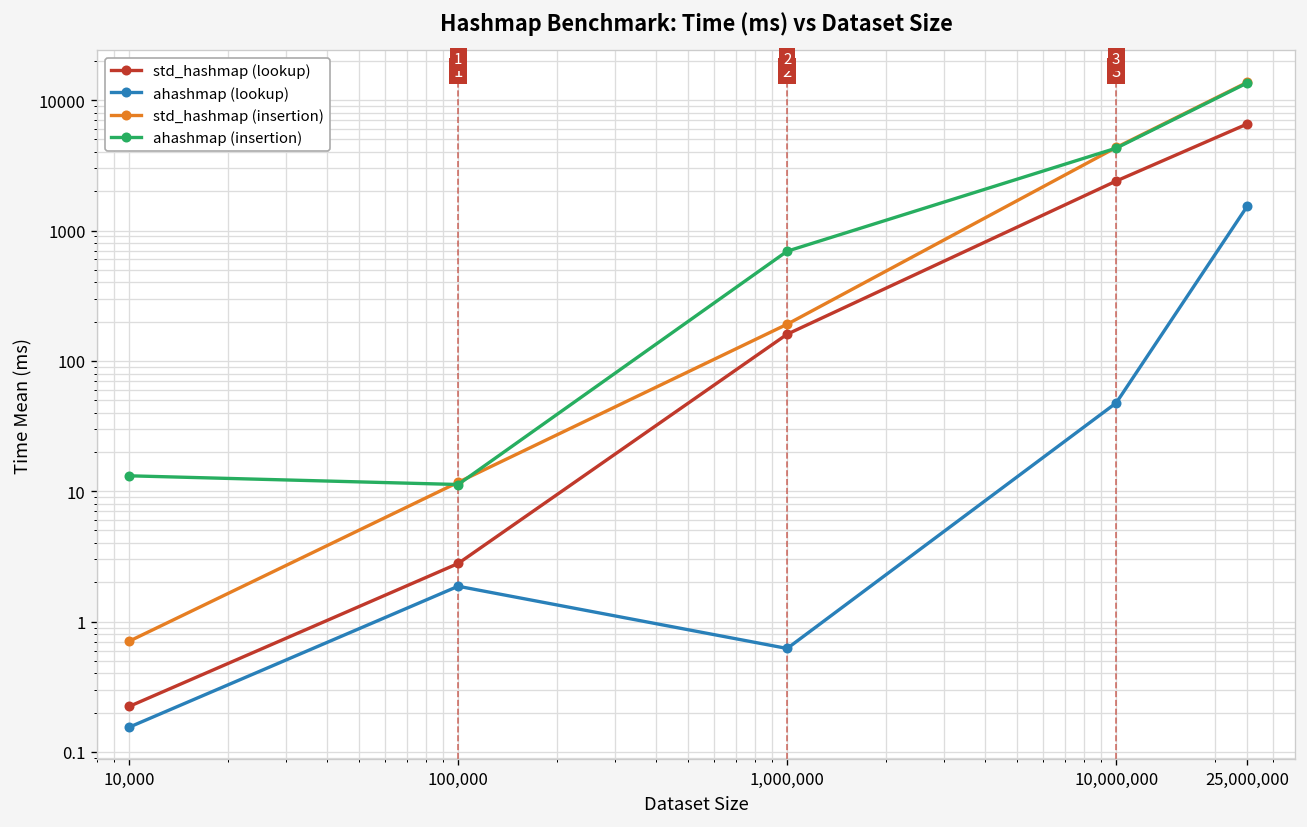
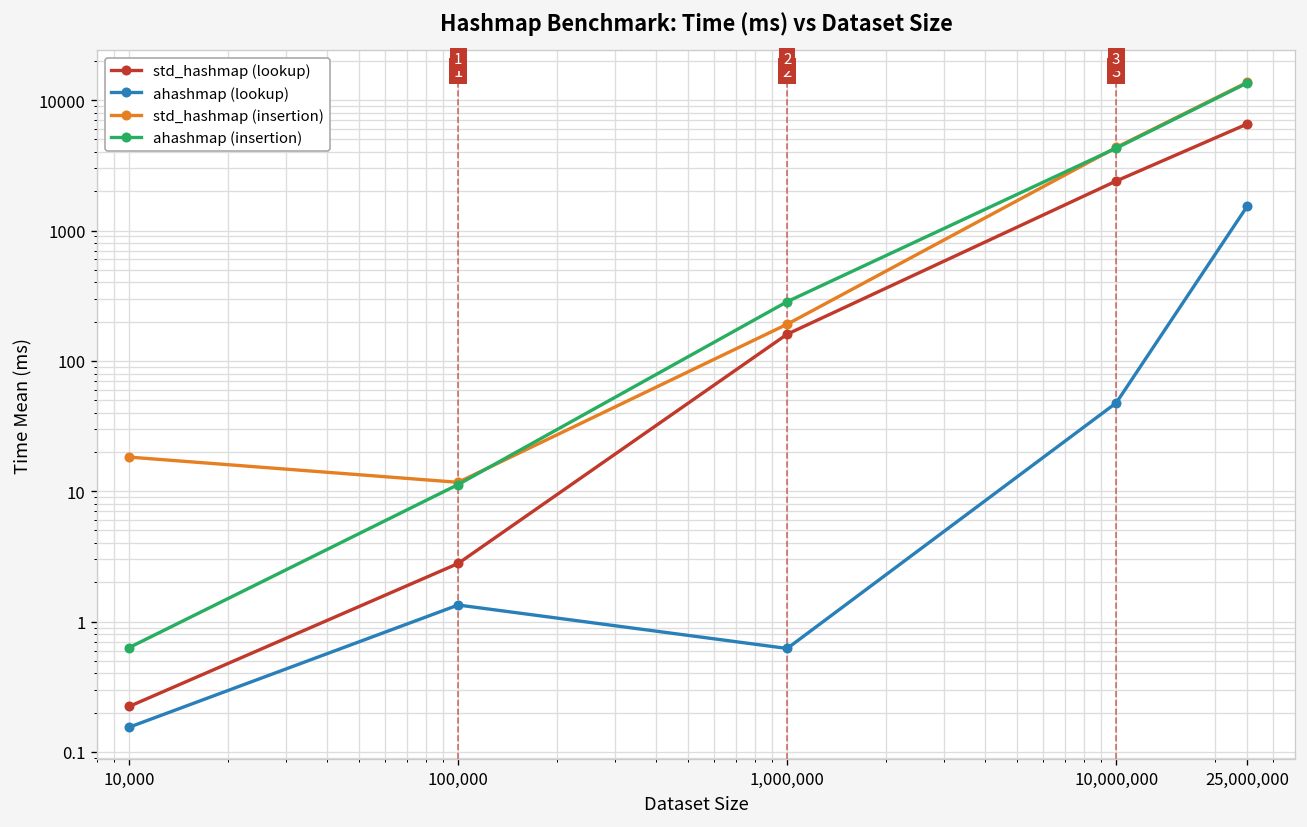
std_hashmap (insertion), 10,000: 0.7 -> 18
ahashmap (insertion), 10,000: 13 -> 0.6
ahashmap (lookup), 100,000: 1.9 -> 1.3
ahashmap (insertion), 1,000,000: 700 -> 280
